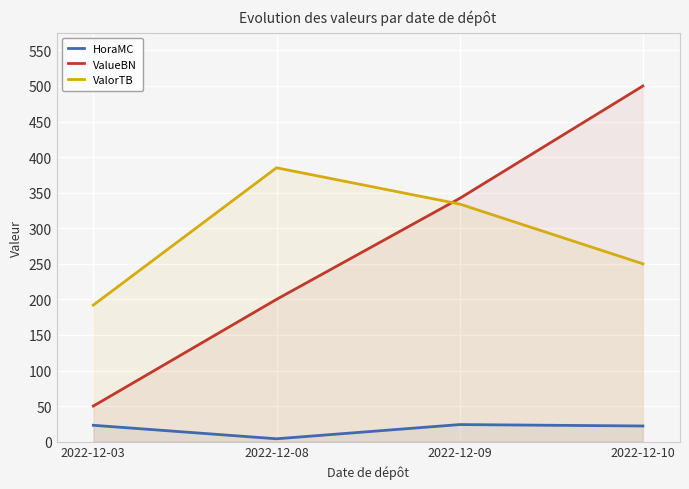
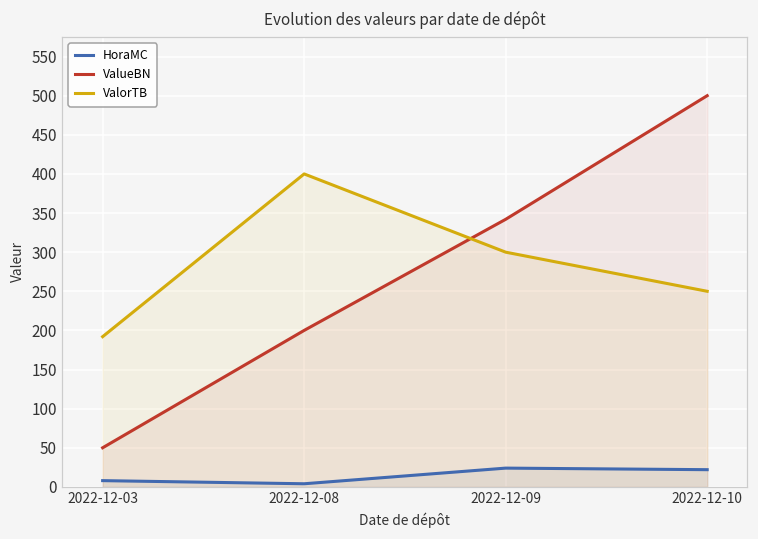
HoraMC, 2022-12-03: 20 -> 10
ValorTB, 2022-12-08: 390 -> 400
ValorTB, 2022-12-09: 330 -> 300
